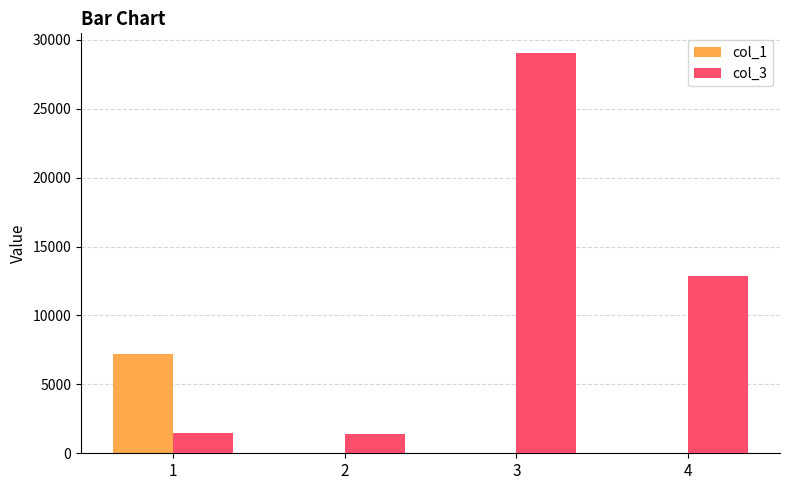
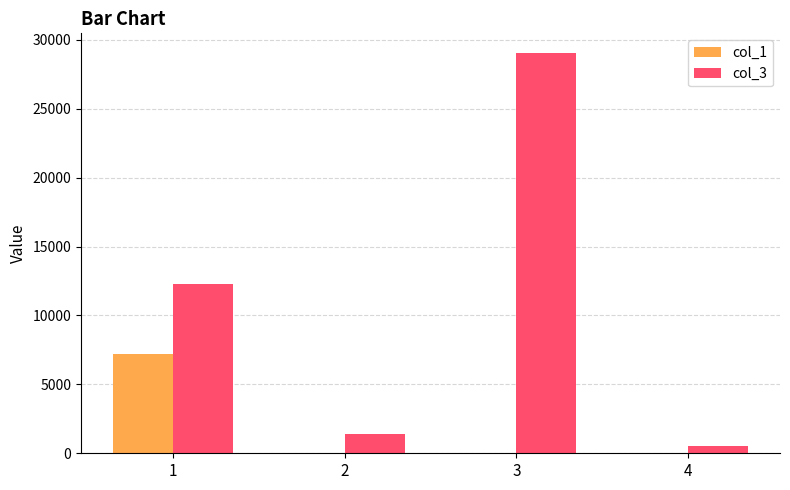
col_3, 1: 1500 -> 12300
col_3, 4: 12800 -> 500
